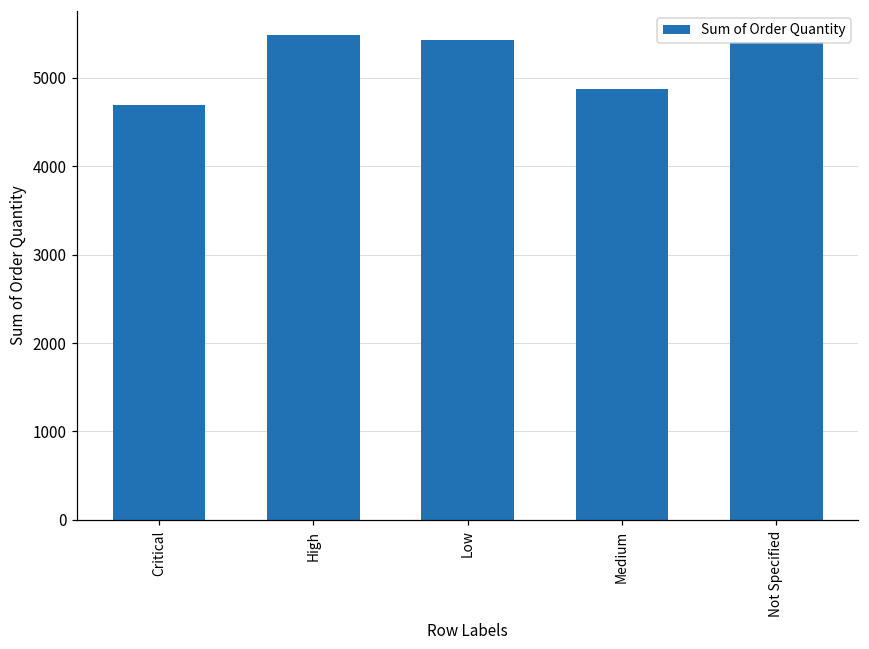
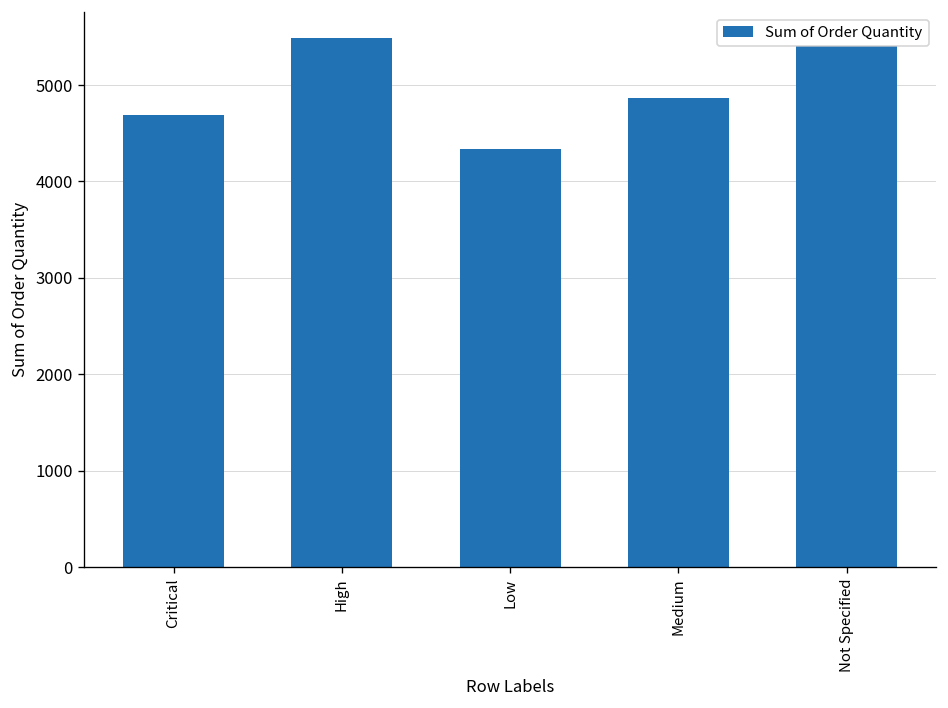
Low: 5400 -> 4300
